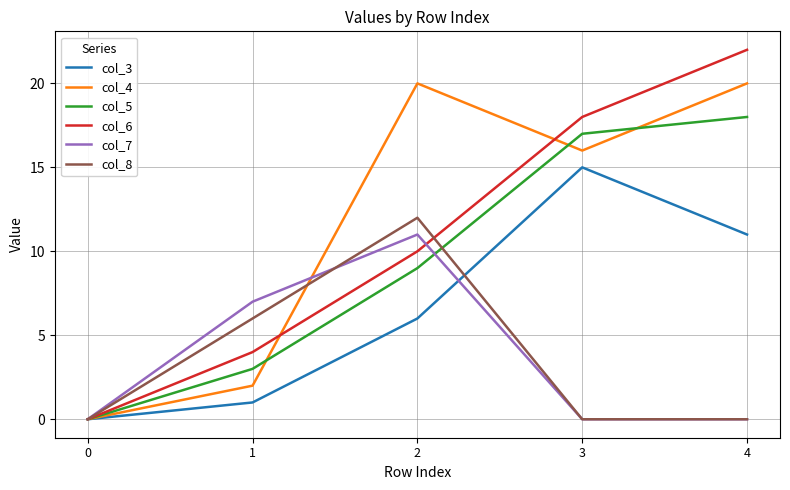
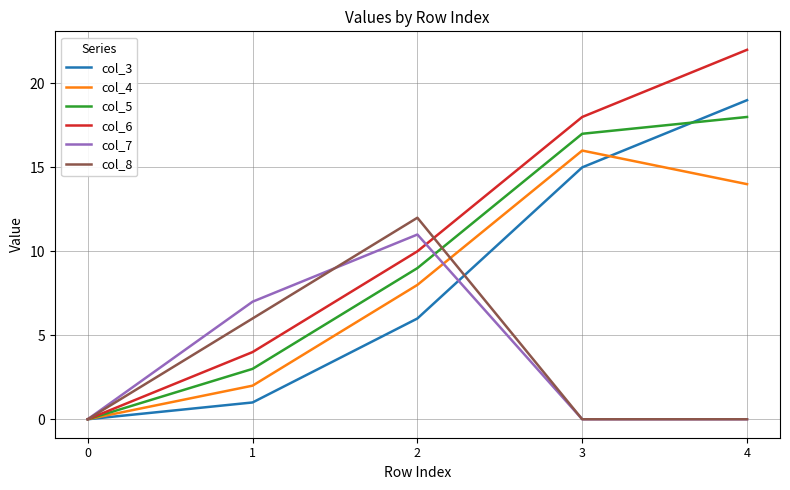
col_4, 2: 20 -> 8
col_3, 4: 11 -> 19
col_4, 4: 20 -> 14
